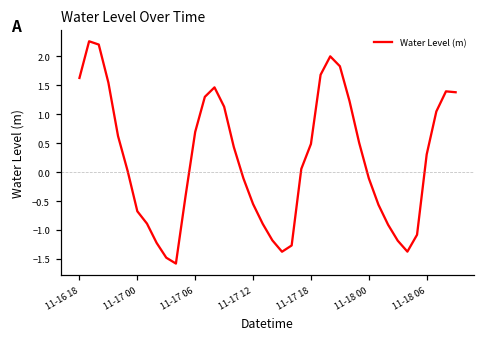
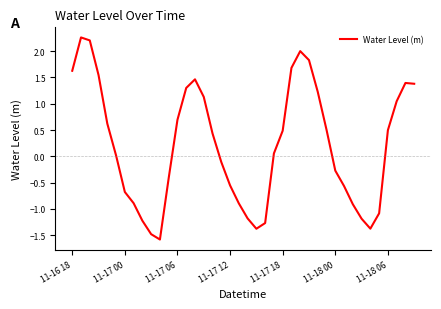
11-18 00: -0.1 -> -0.3
11-18 06: 0.3 -> 0.5
